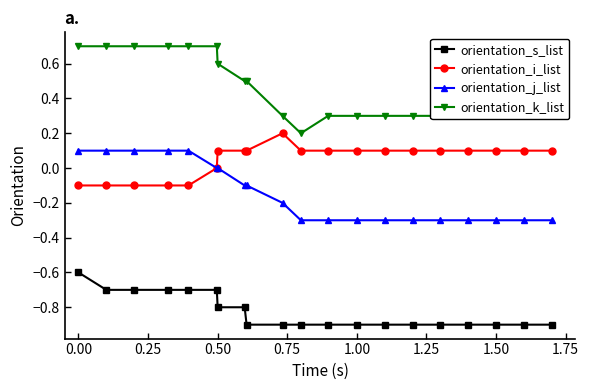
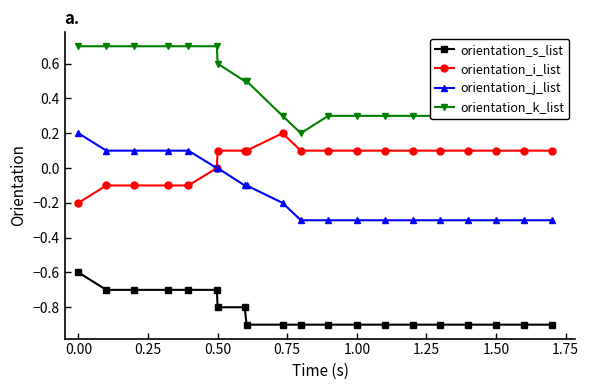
orientation_i_list, 0.00: -0.1 -> -0.2
orientation_j_list, 0.00: 0.1 -> 0.2
